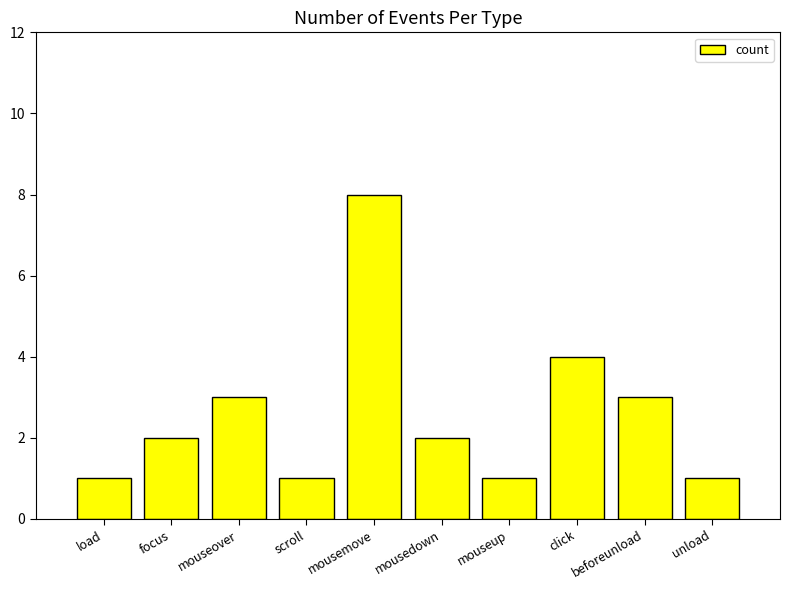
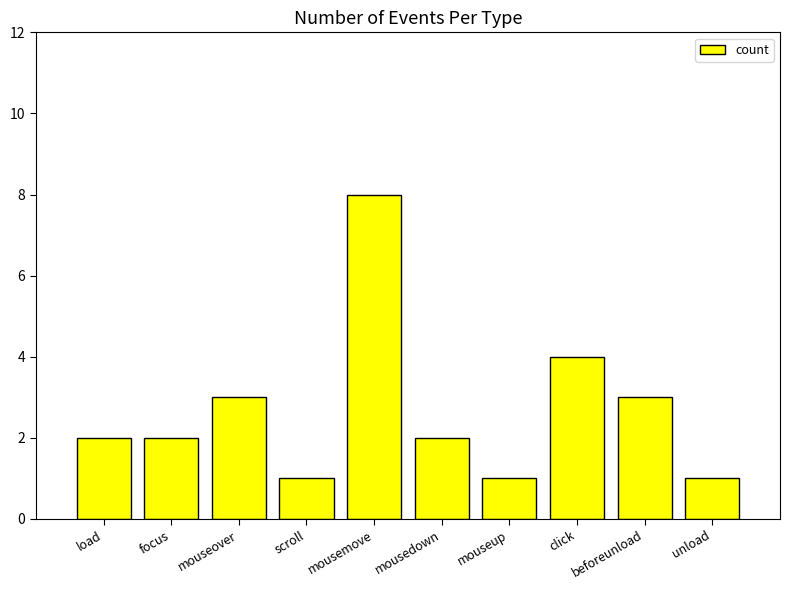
load: 1 -> 2
